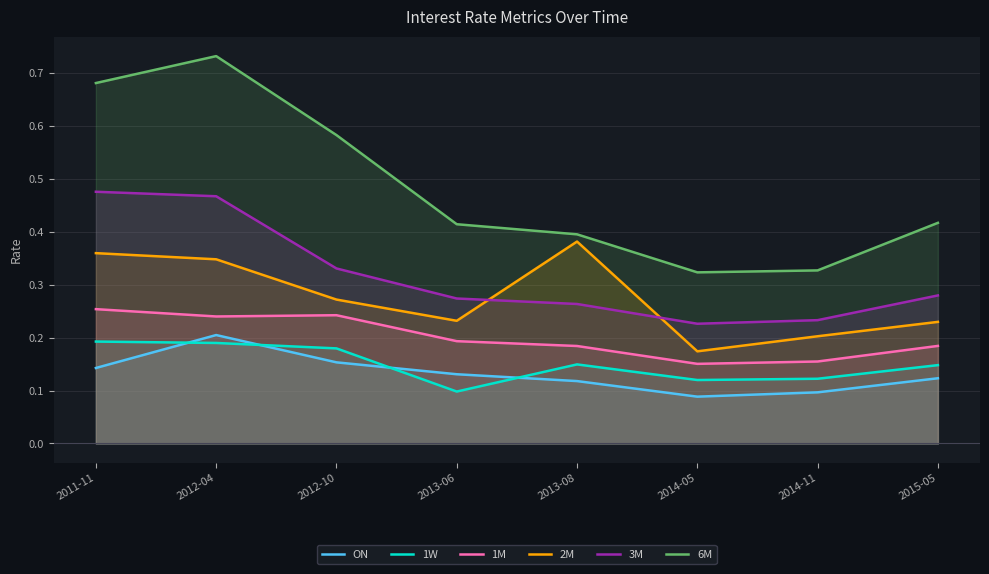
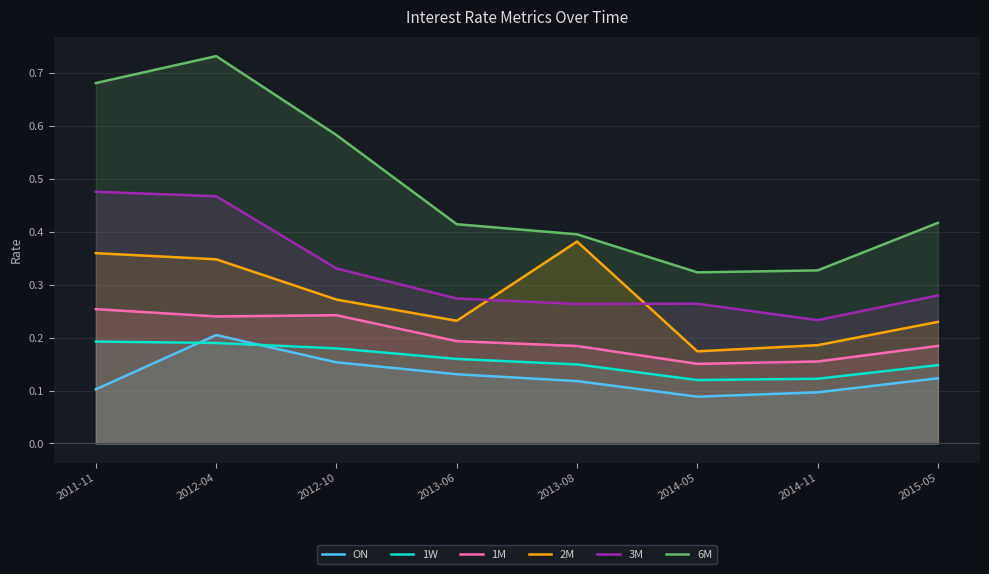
ON, 2011-11: 0.14 -> 0.10
1W, 2013-06: 0.10 -> 0.16
3M, 2014-05: 0.23 -> 0.26
2M, 2014-11: 0.20 -> 0.19
